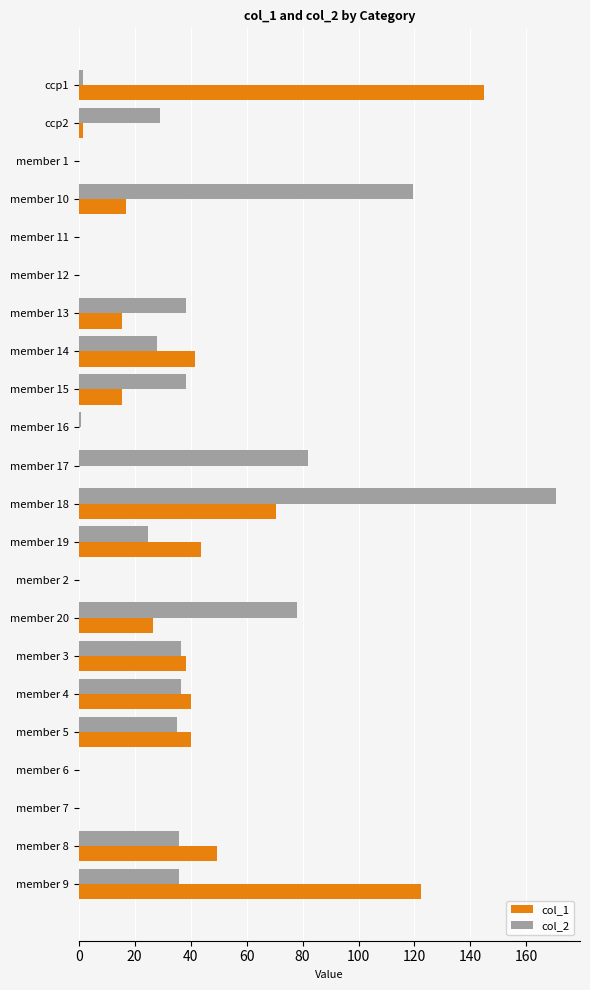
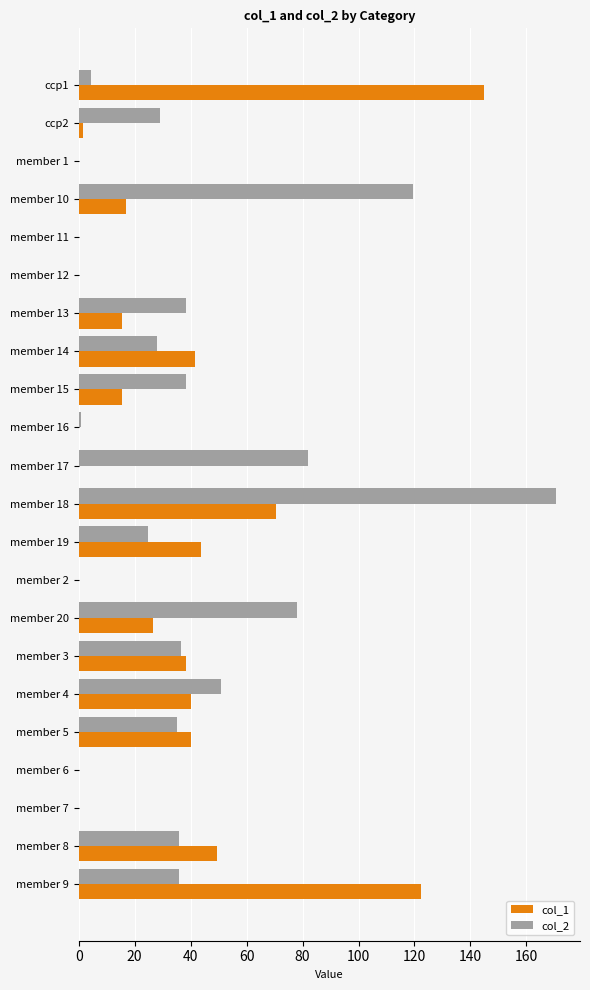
col_2, ccp1: 2 -> 4
col_2, member 4: 37 -> 51
